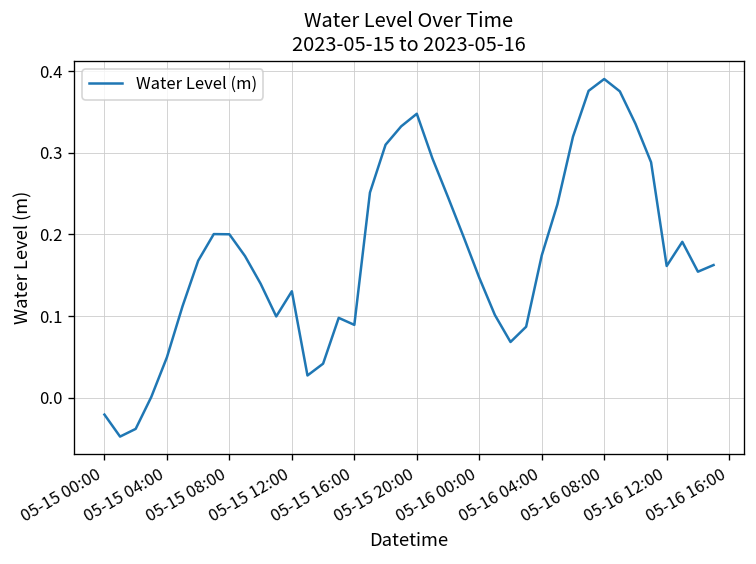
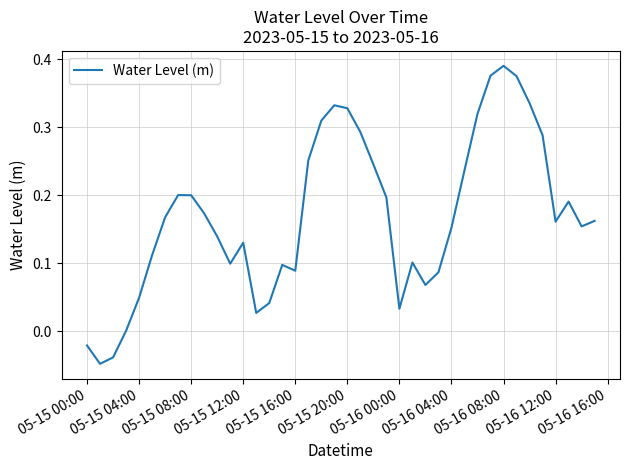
05-15 20:00: 0.35 -> 0.33
05-16 00:00: 0.15 -> 0.03
05-16 04:00: 0.17 -> 0.15
